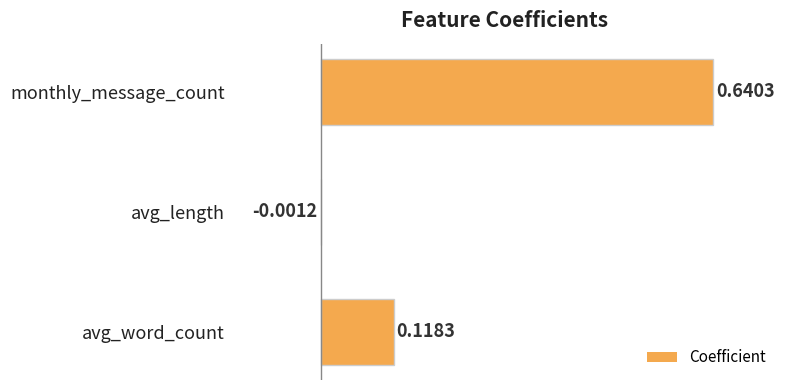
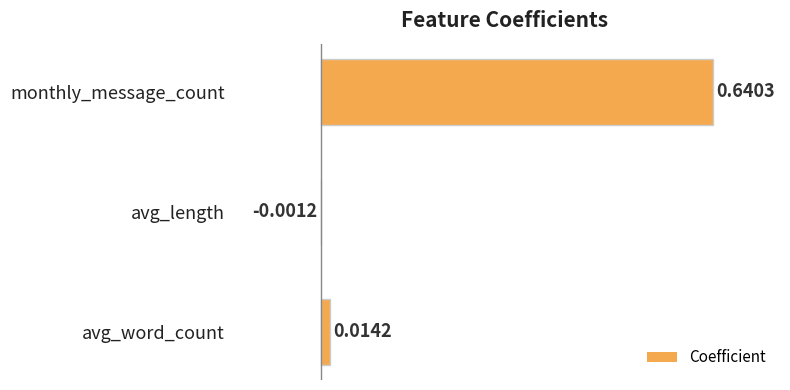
avg_word_count: 0.1183 -> 0.0142
